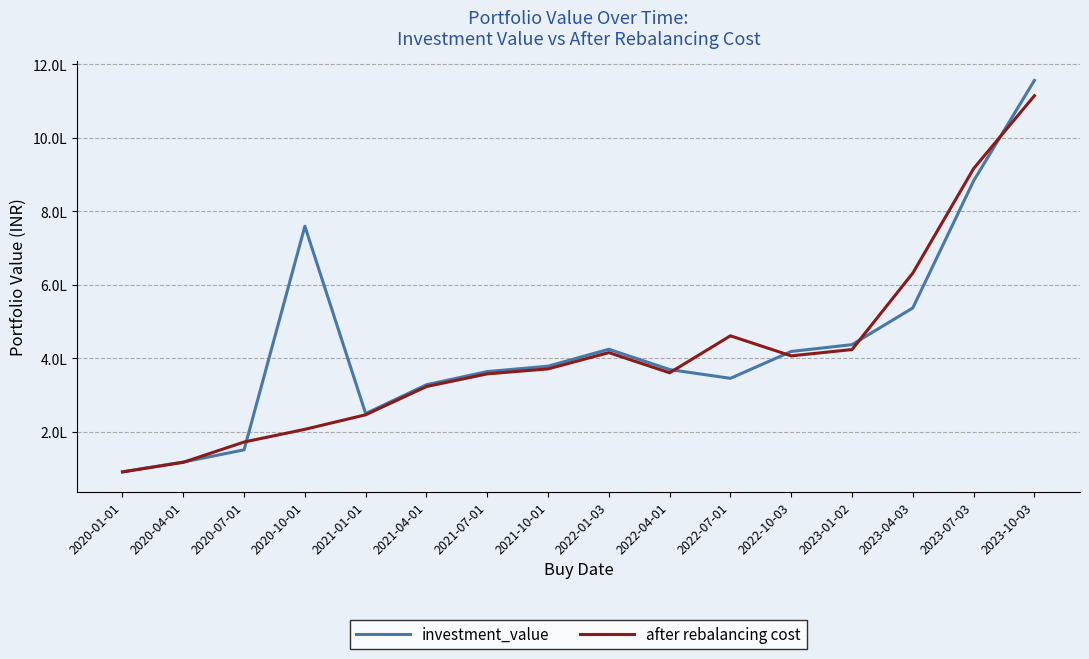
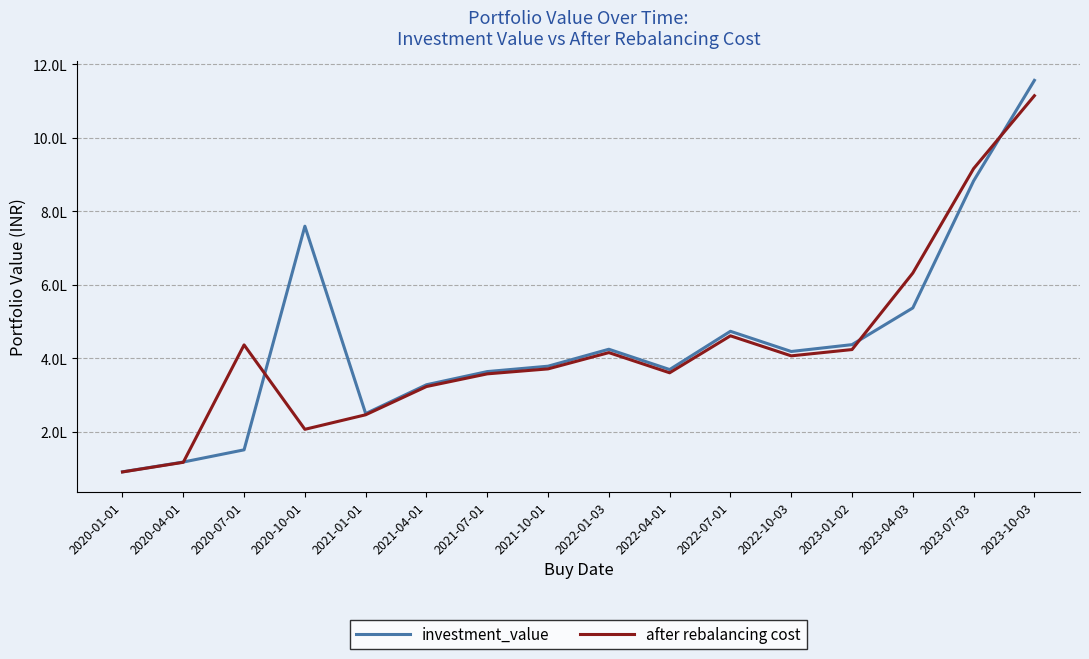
after rebalancing cost, 2020-07-01: 1.7L -> 4.4L
investment_value, 2022-07-01: 3.5L -> 4.7L
